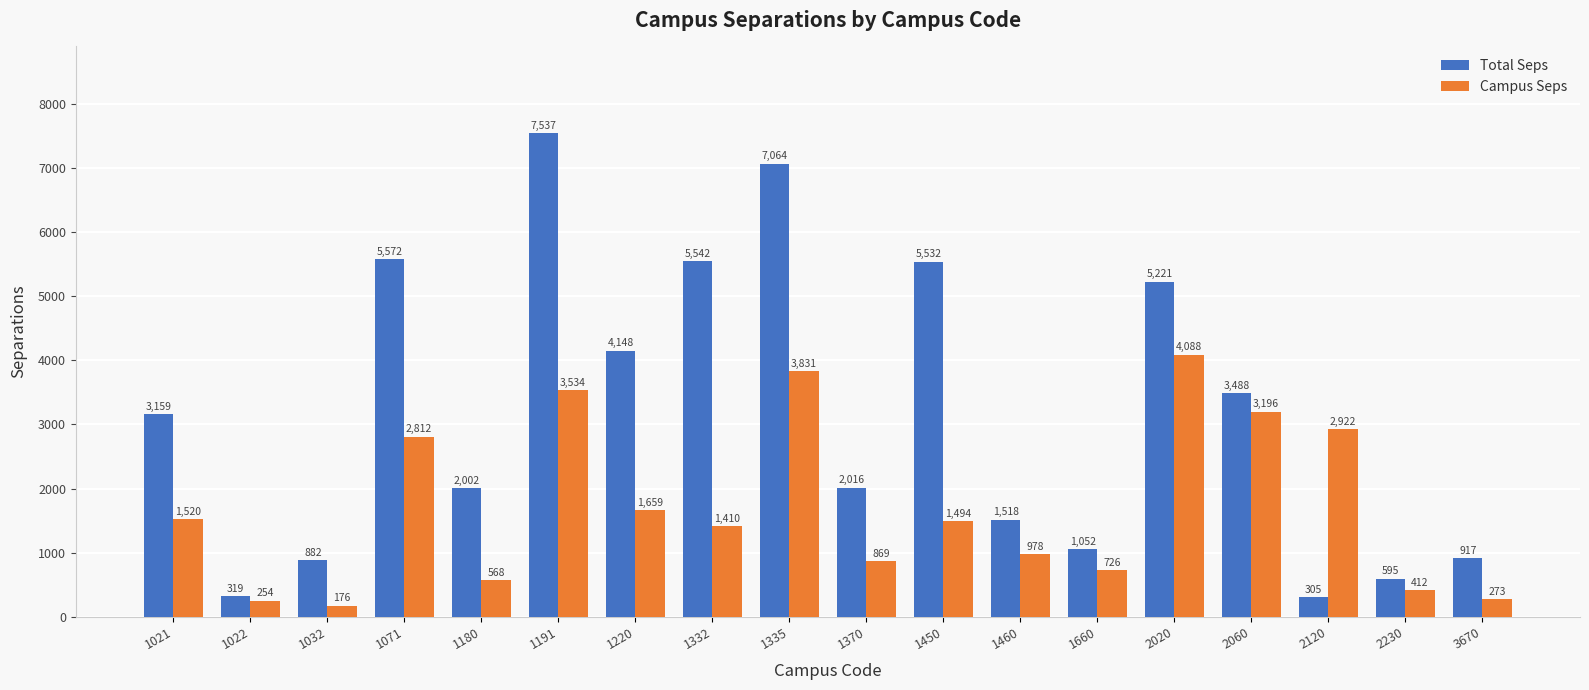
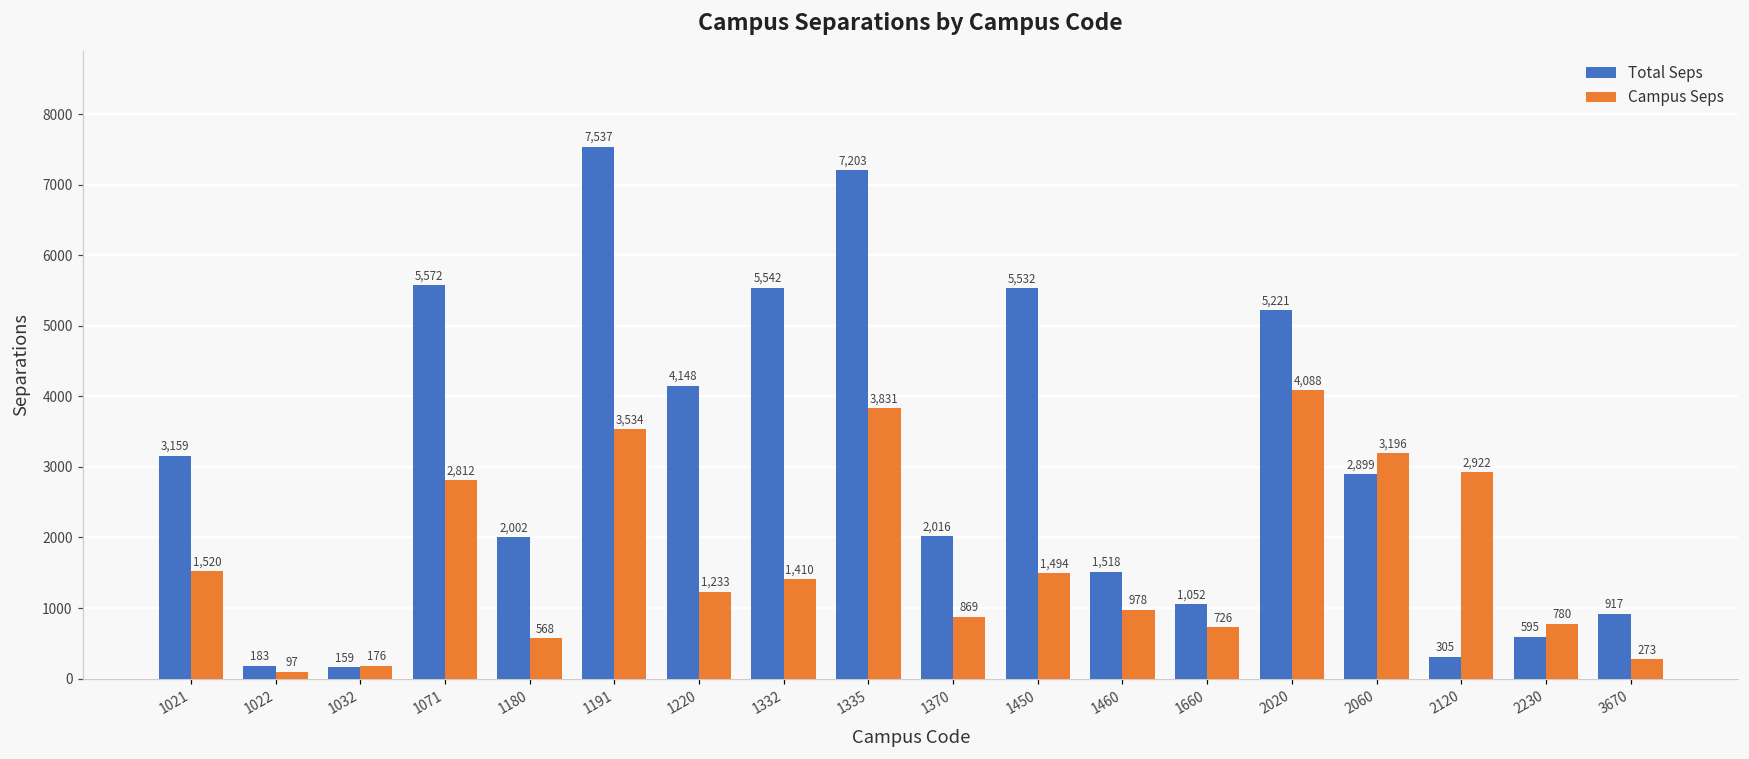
Total Seps, 1022: 319 -> 183
Campus Seps, 1022: 254 -> 97
Total Seps, 1032: 882 -> 159
Campus Seps, 1220: 1,659 -> 1,233
Total Seps, 1335: 7,064 -> 7,203
Total Seps, 2060: 3,488 -> 2,899
Campus Seps, 2230: 412 -> 780
